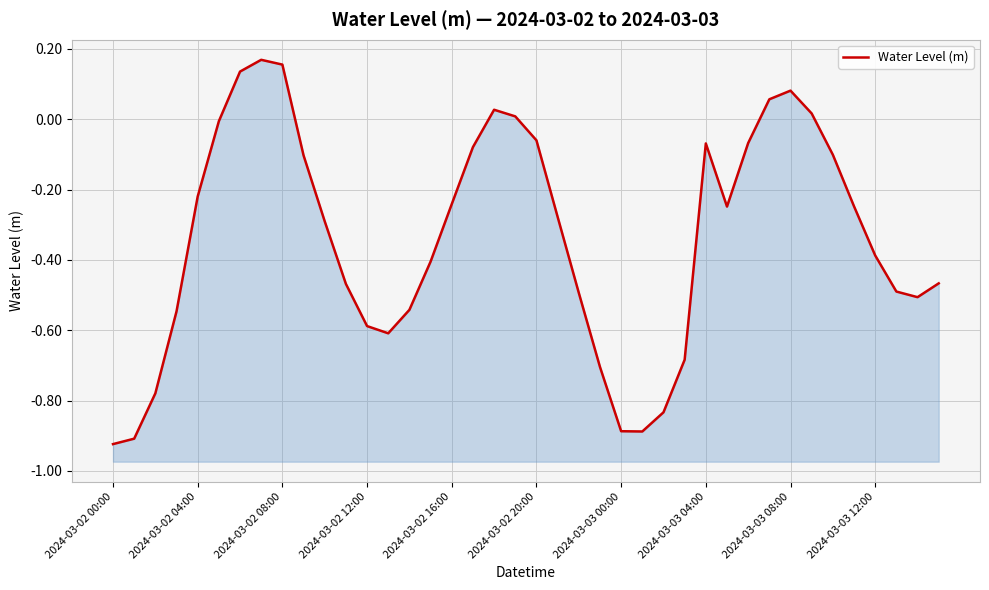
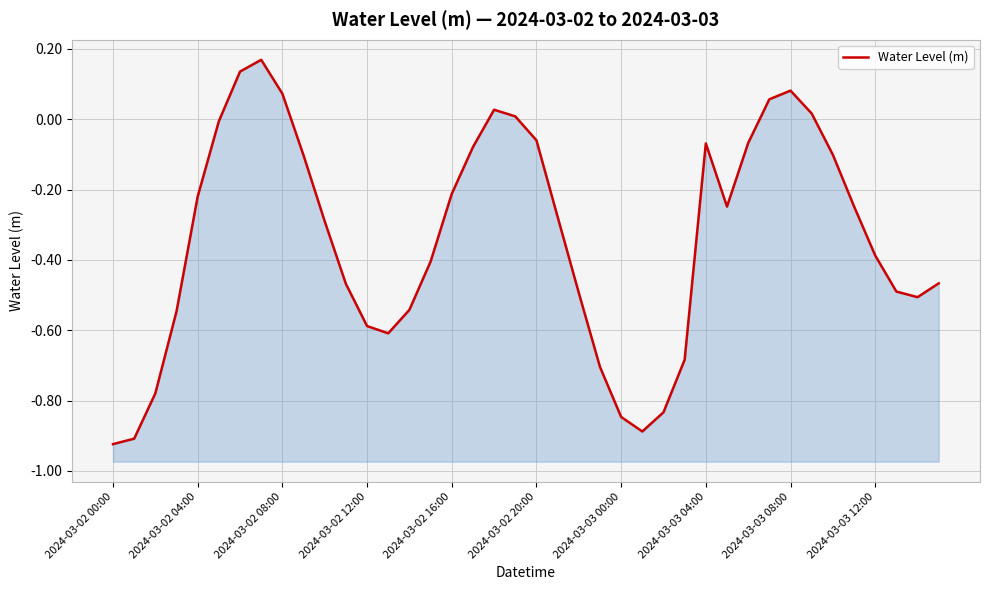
2024-03-02 08:00: 0.16 -> 0.07
2024-03-02 16:00: -0.24 -> -0.21
2024-03-03 00:00: -0.89 -> -0.85
